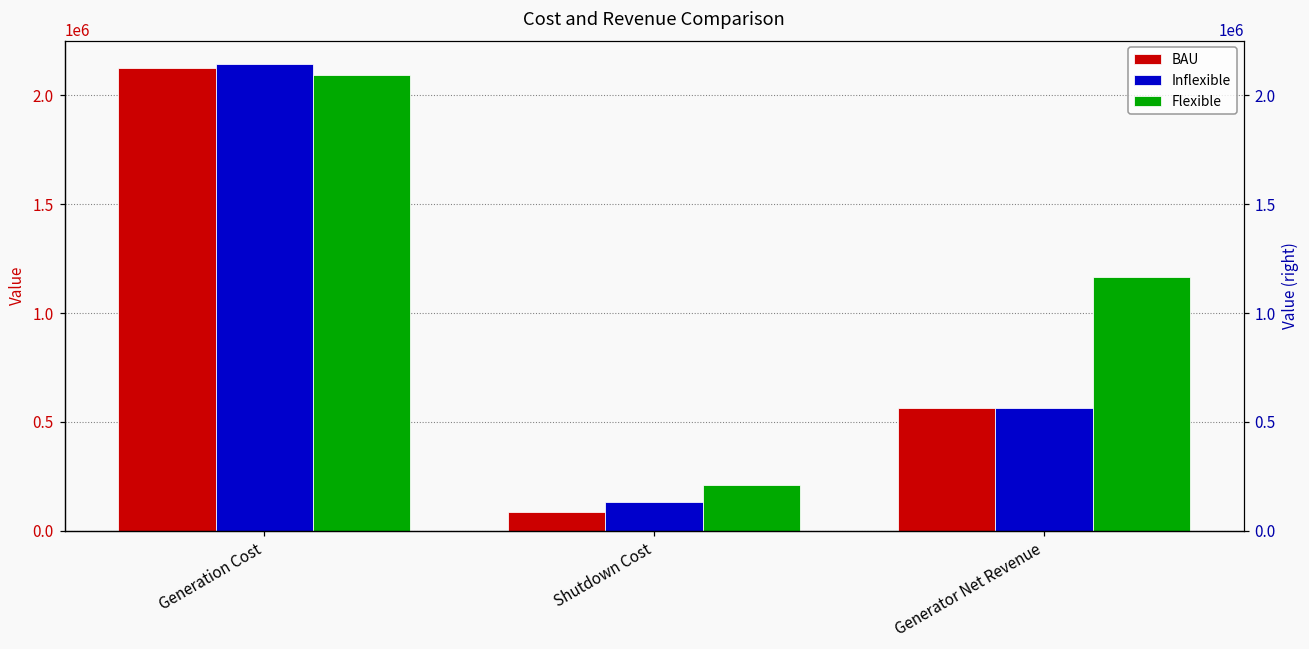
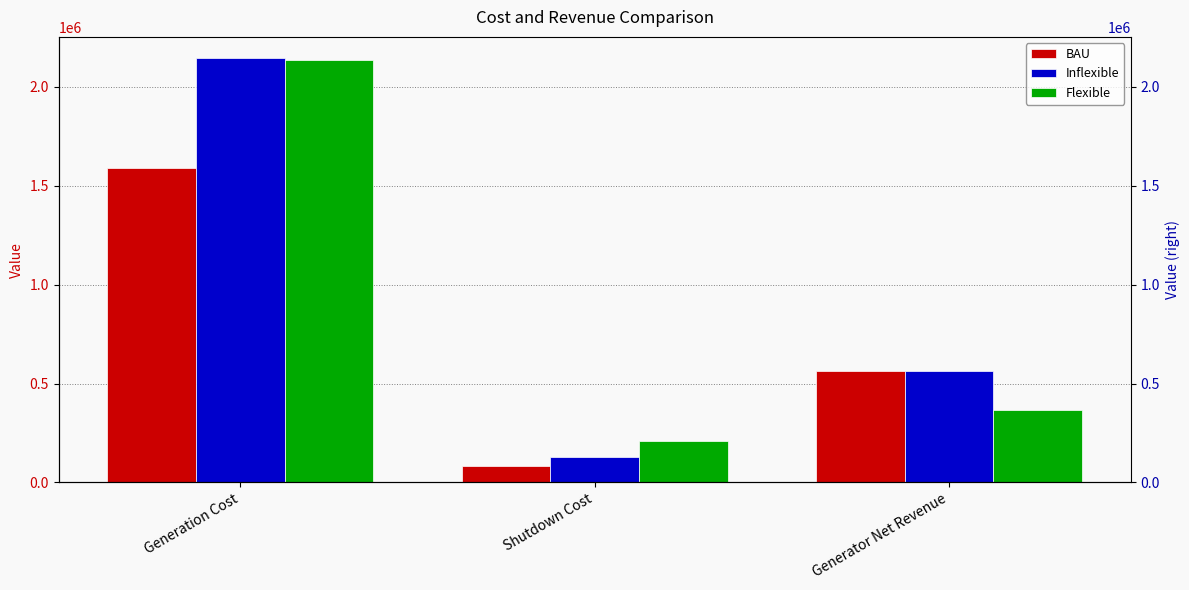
BAU, Generation Cost: 2130000 -> 1590000
Flexible, Generation Cost: 2100000 -> 2140000
Flexible, Generator Net Revenue: 1170000 -> 370000
